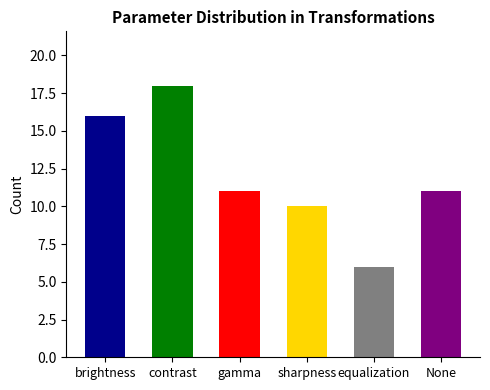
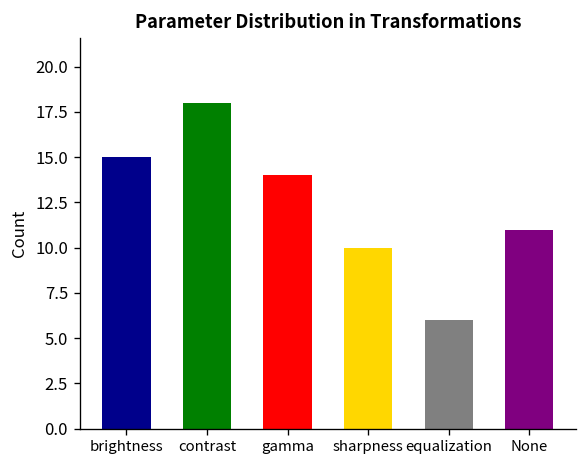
brightness: 16 -> 15
gamma: 11 -> 14
